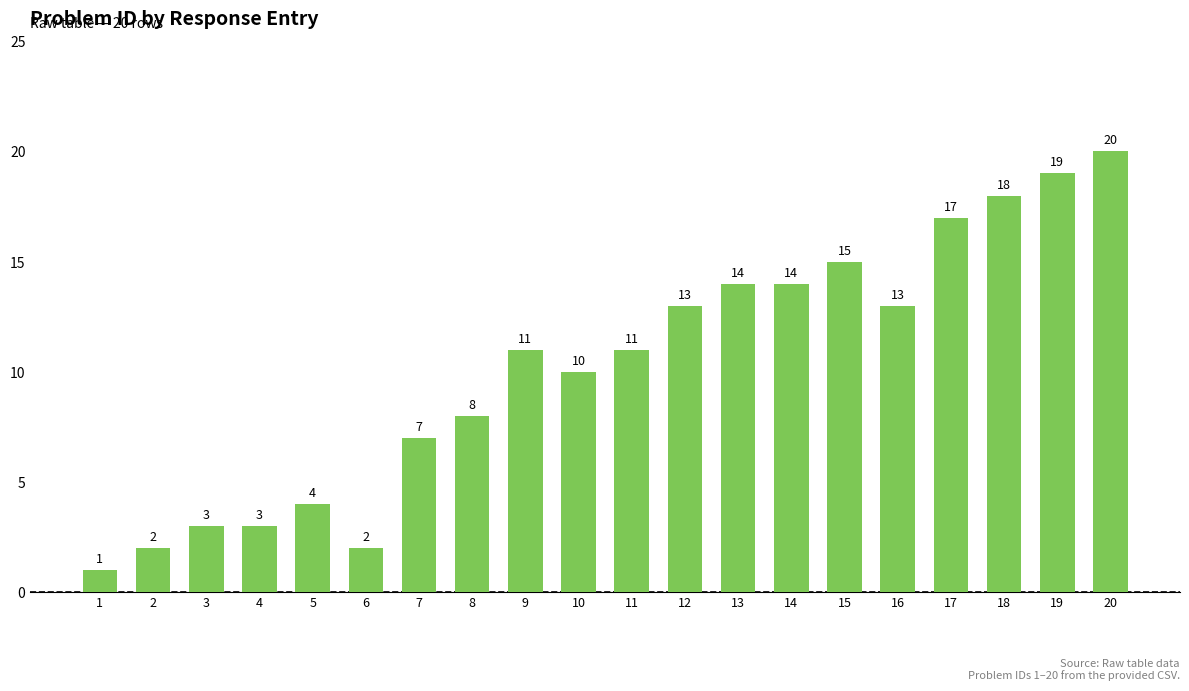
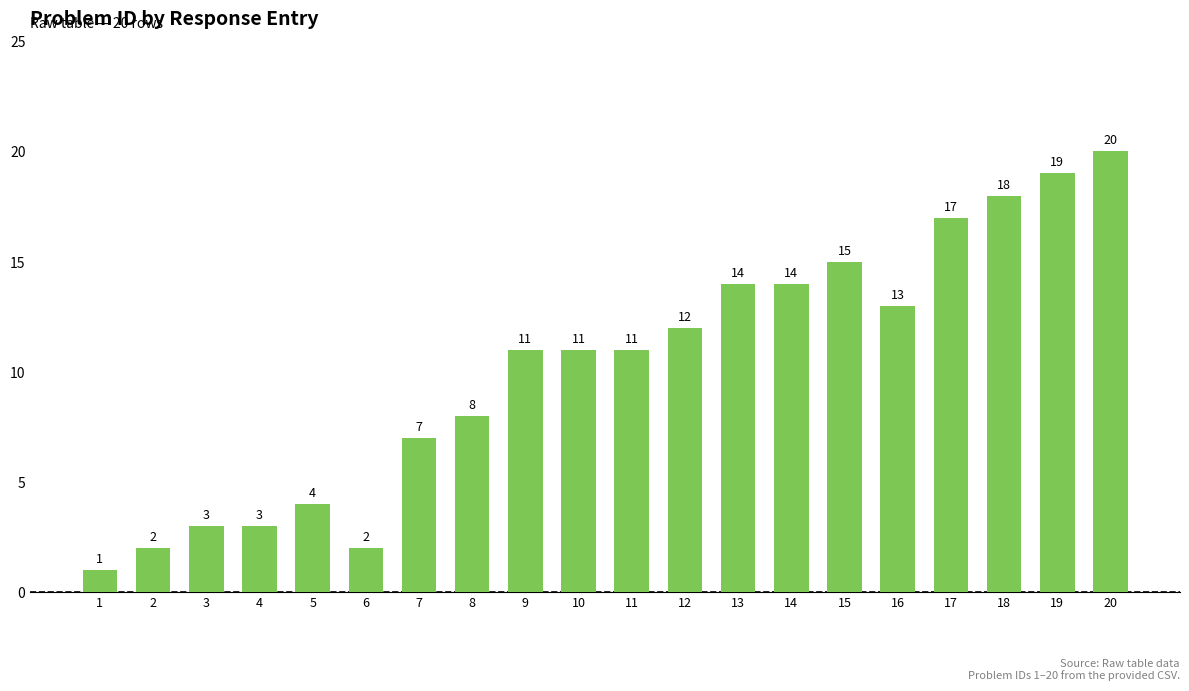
10: 10 -> 11
12: 13 -> 12
